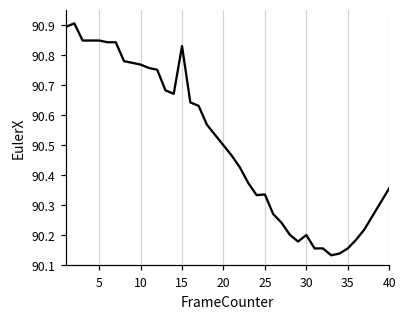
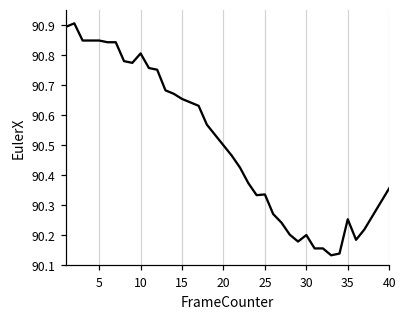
10: 90.77 -> 90.81
15: 90.83 -> 90.65
35: 90.15 -> 90.25
